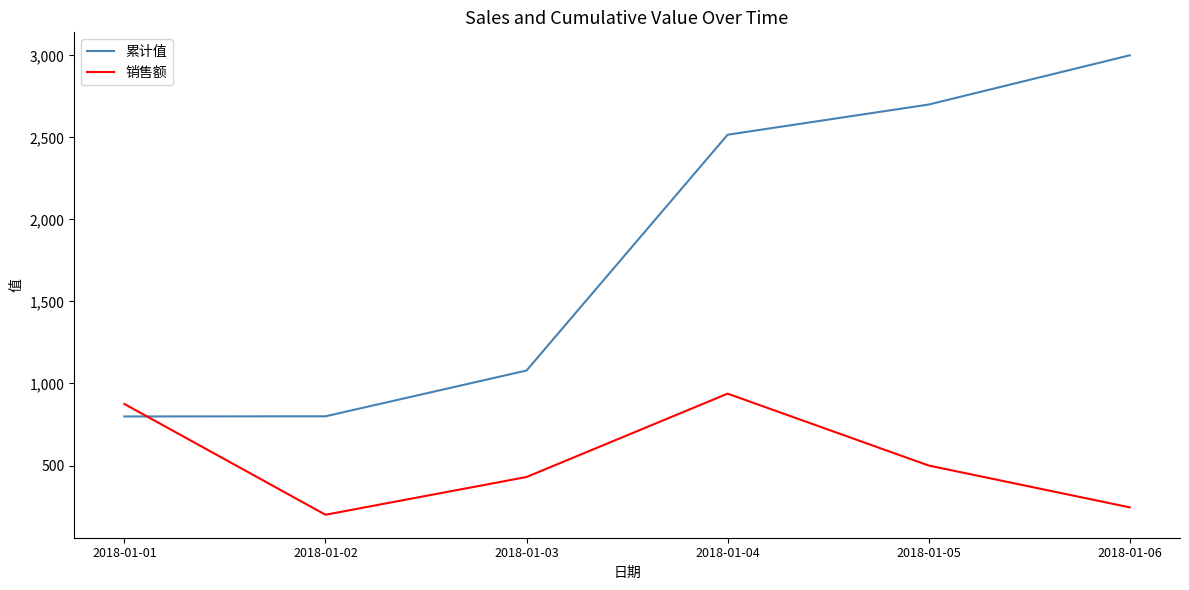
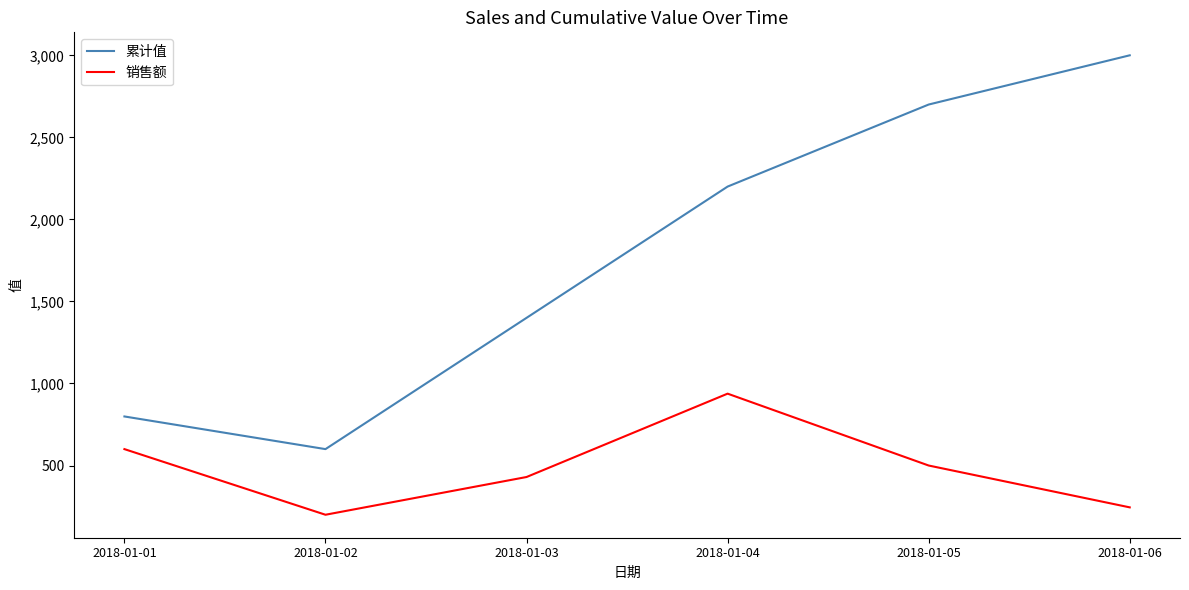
销售额, 2018-01-01: 880 -> 600
累计值, 2018-01-02: 800 -> 600
累计值, 2018-01-03: 1,080 -> 1,400
累计值, 2018-01-04: 2,520 -> 2,200
